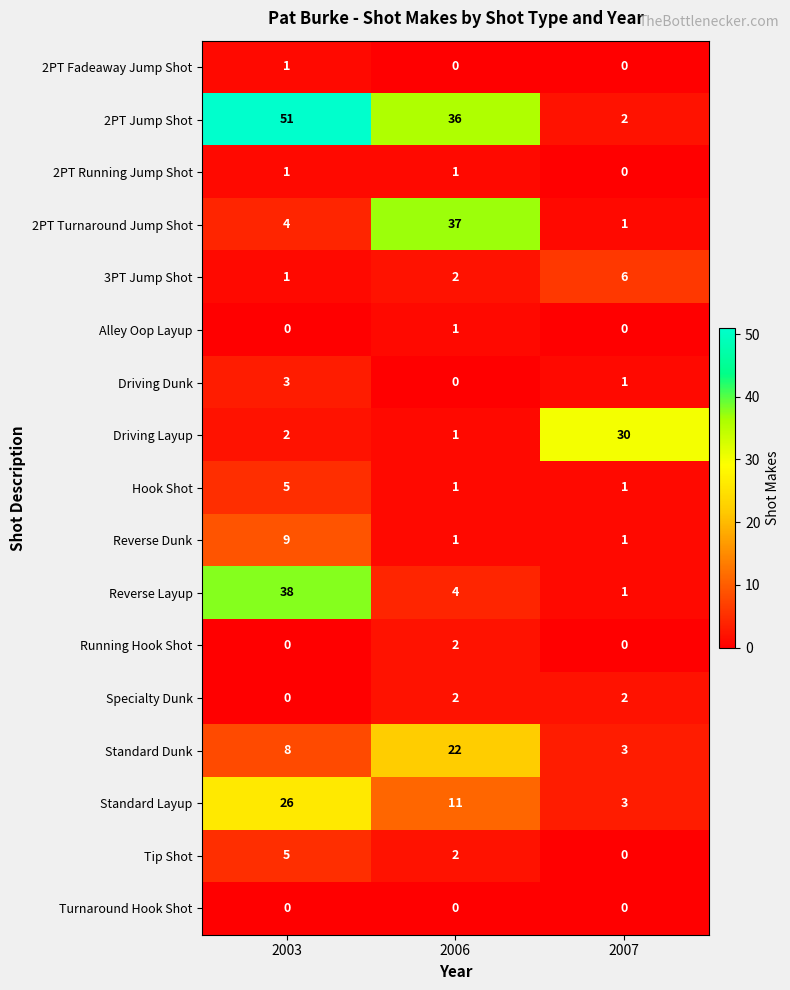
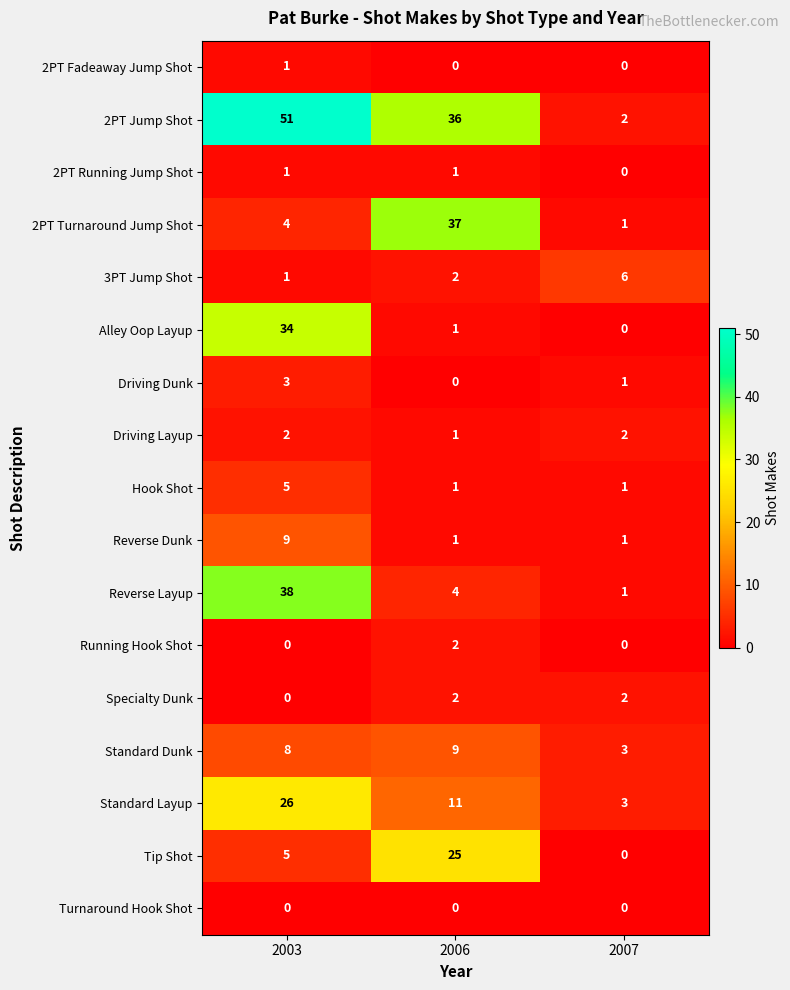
Alley Oop Layup, 2003: 0 -> 34
Driving Layup, 2007: 30 -> 2
Standard Dunk, 2006: 22 -> 9
Tip Shot, 2006: 2 -> 25
